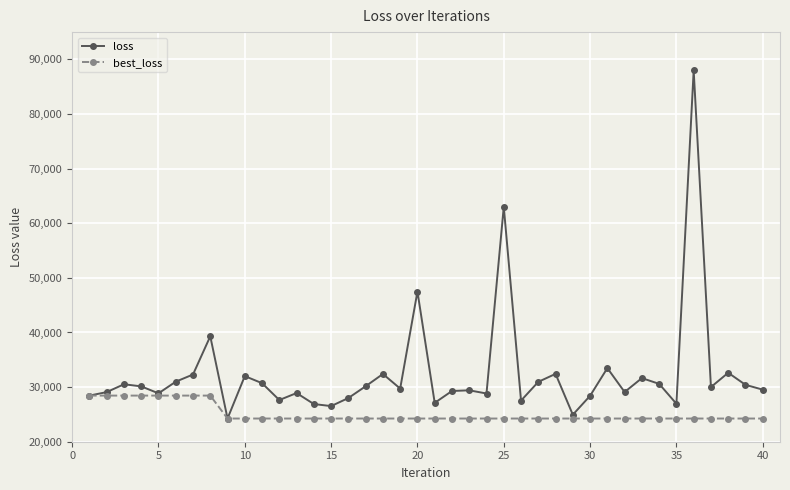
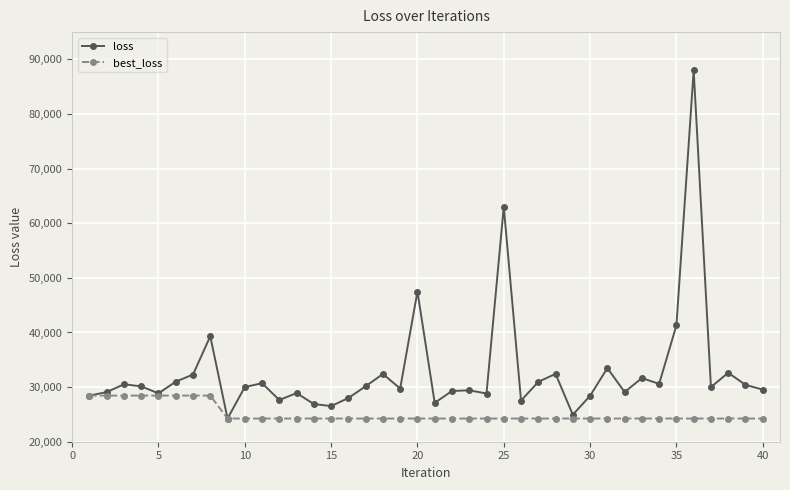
loss, 10: 32,000 -> 30,000
loss, 35: 27,000 -> 41,000
